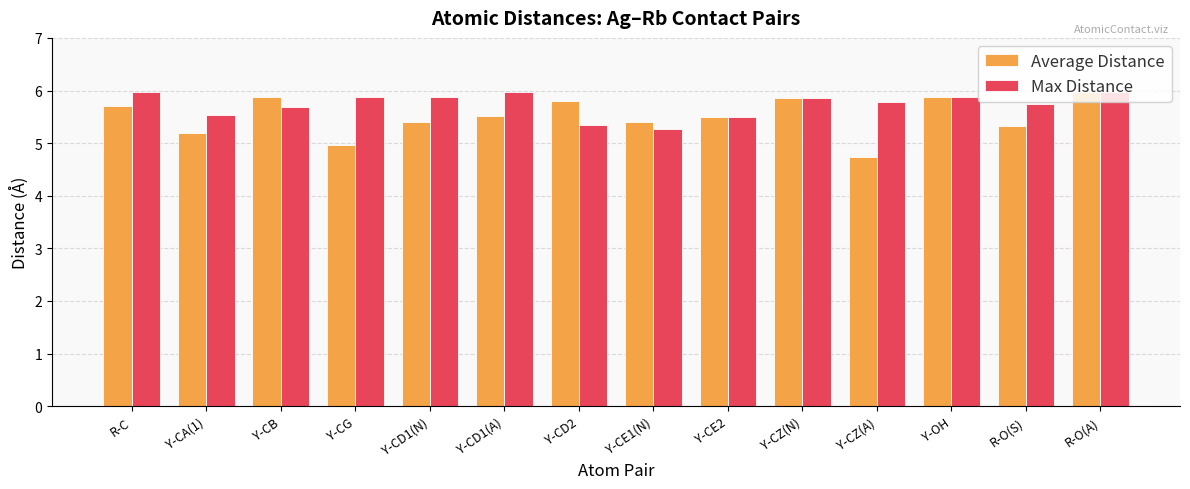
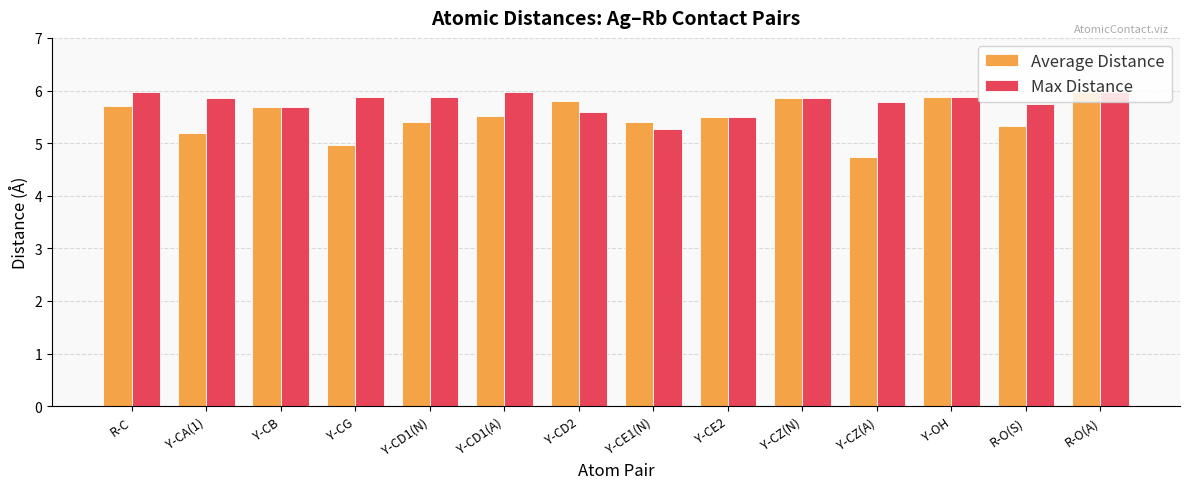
Max Distance, Y-CA(1): 5.5 -> 5.9
Average Distance, Y-CB: 5.9 -> 5.7
Max Distance, Y-CD2: 5.3 -> 5.6
